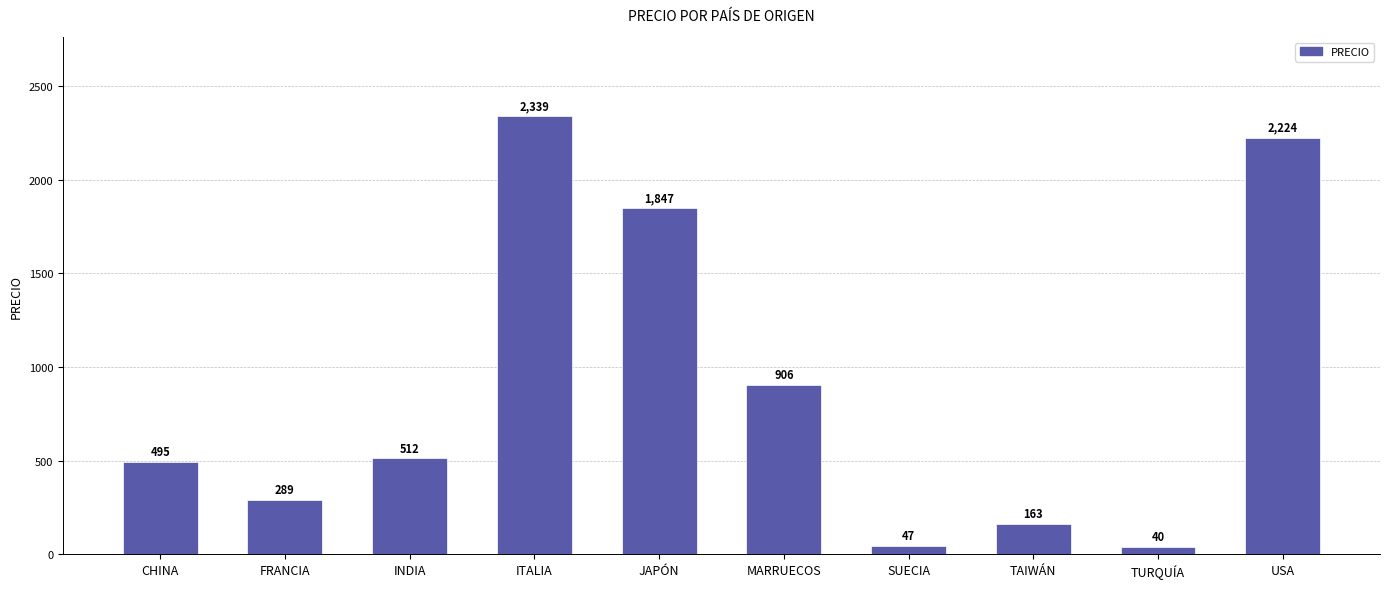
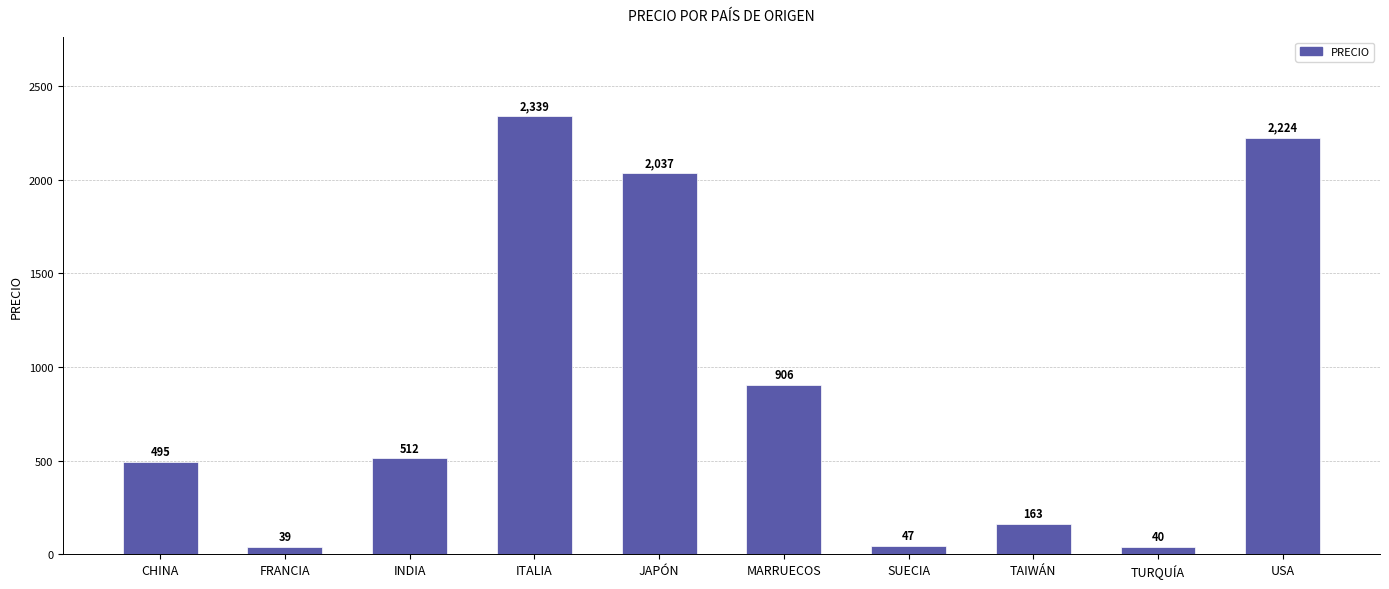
FRANCIA: 289 -> 39
JAPÓN: 1,847 -> 2,037
